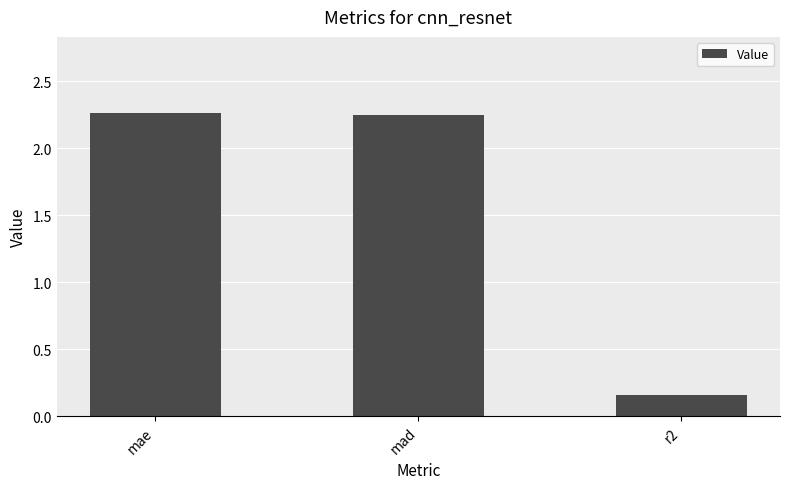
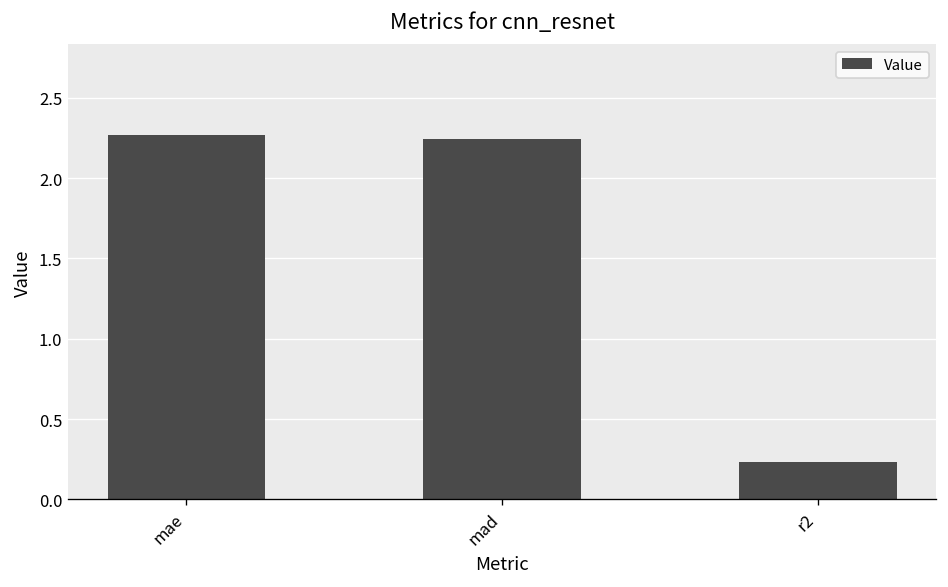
r2: 0.16 -> 0.23
